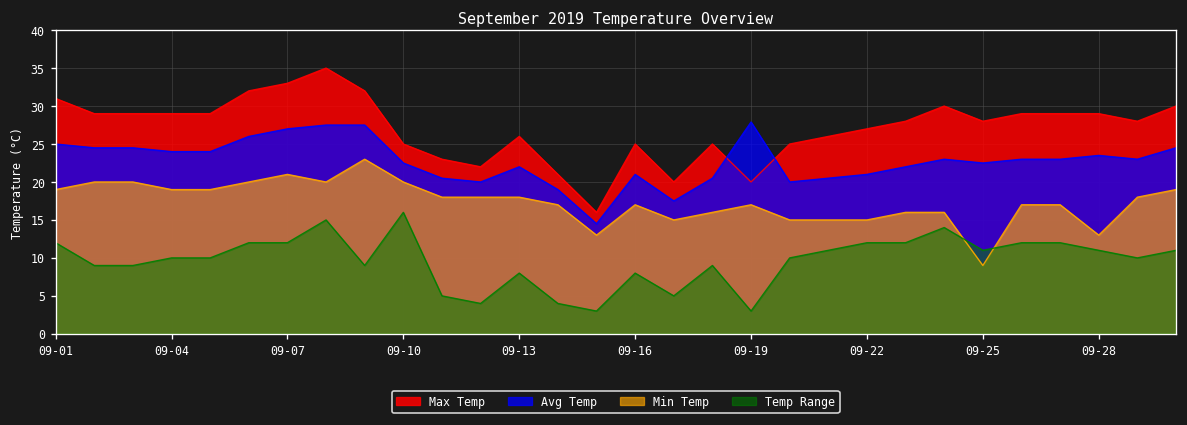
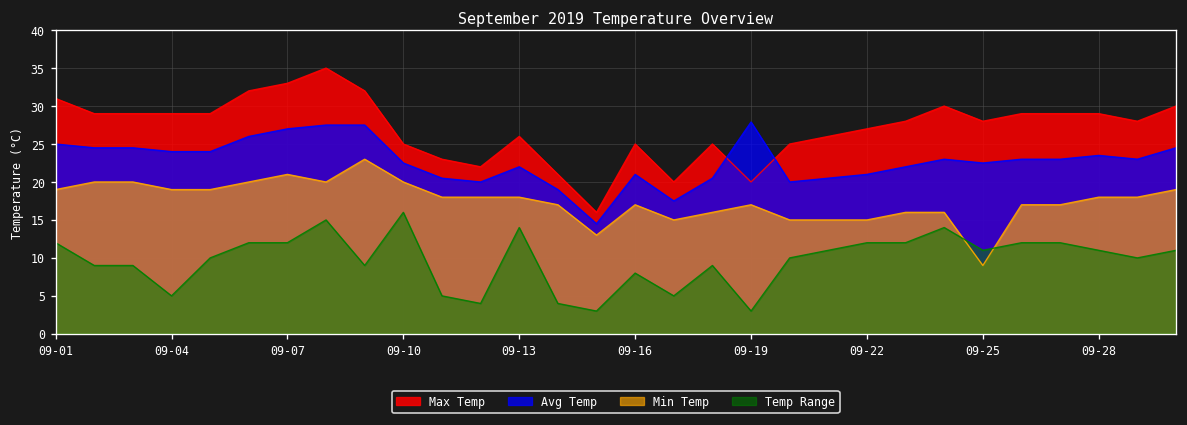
Temp Range, 09-04: 10 -> 5
Temp Range, 09-13: 8 -> 14
Min Temp, 09-28: 13 -> 18
